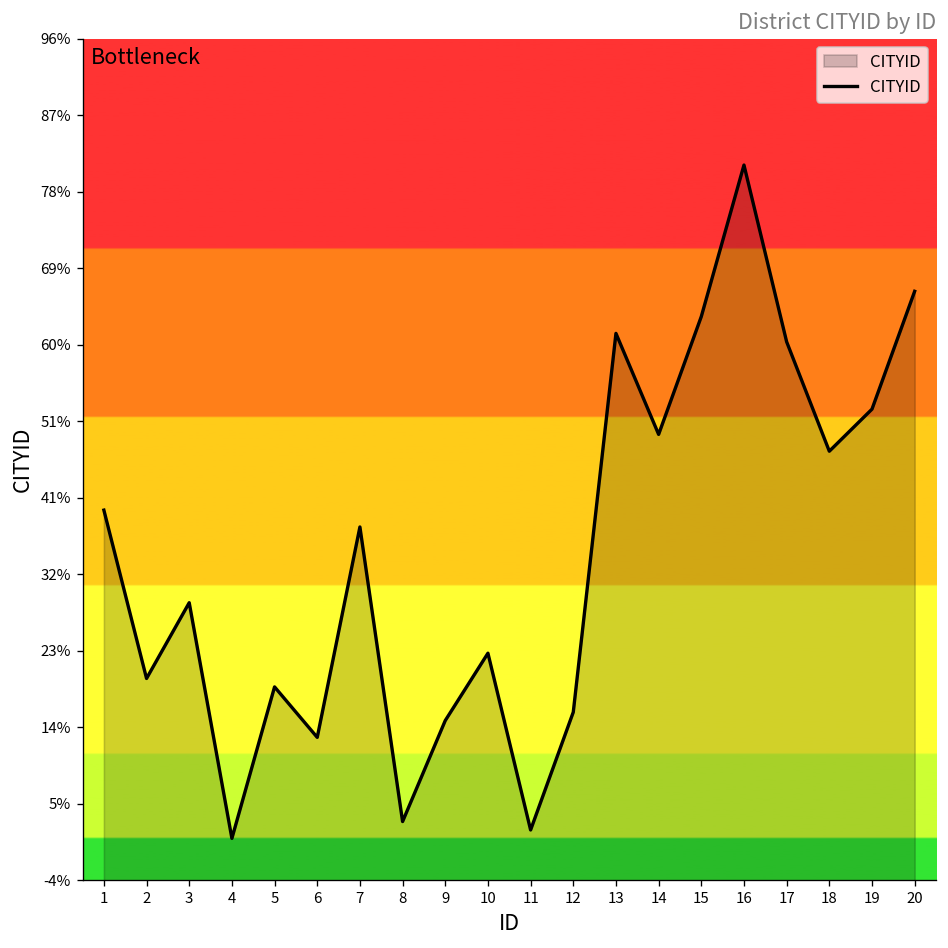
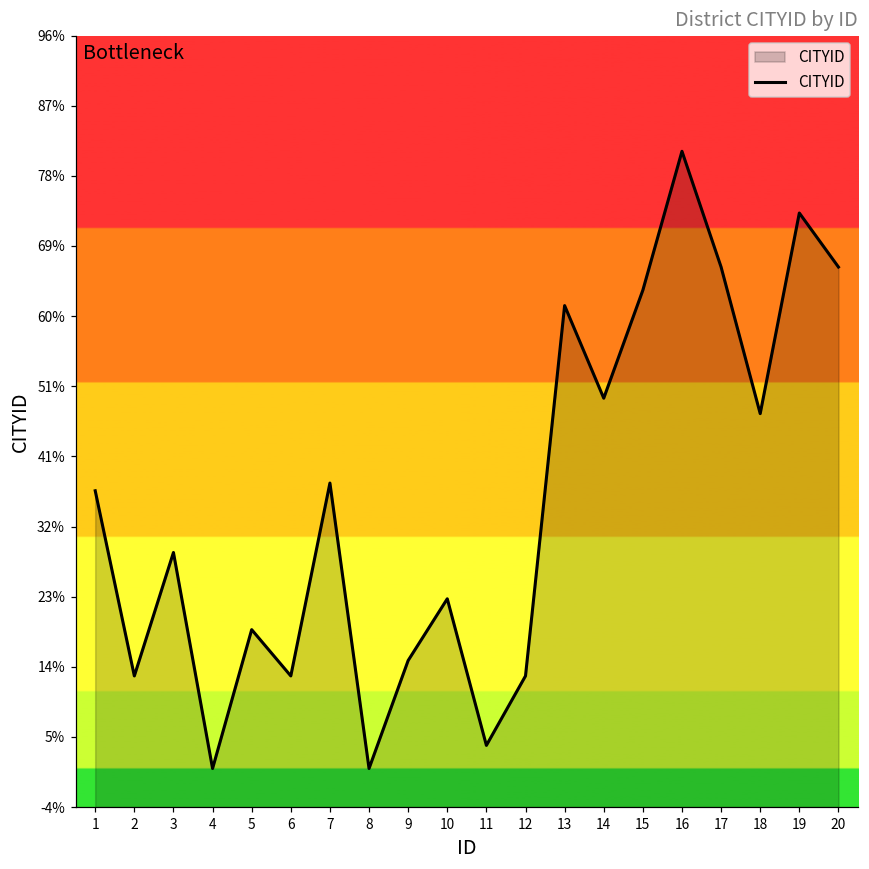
1: 40% -> 37%
2: 20% -> 13%
8: 3% -> 1%
11: 2% -> 4%
12: 16% -> 13%
17: 60% -> 66%
19: 52% -> 73%
